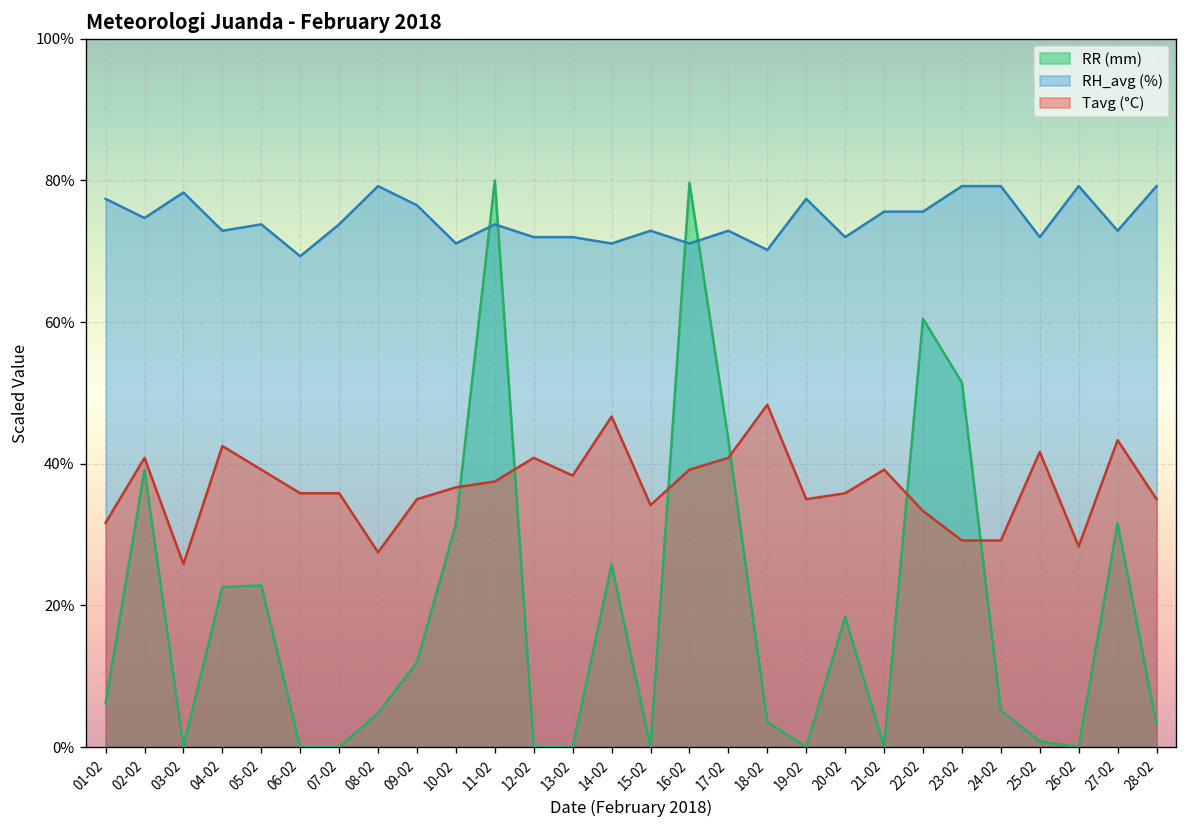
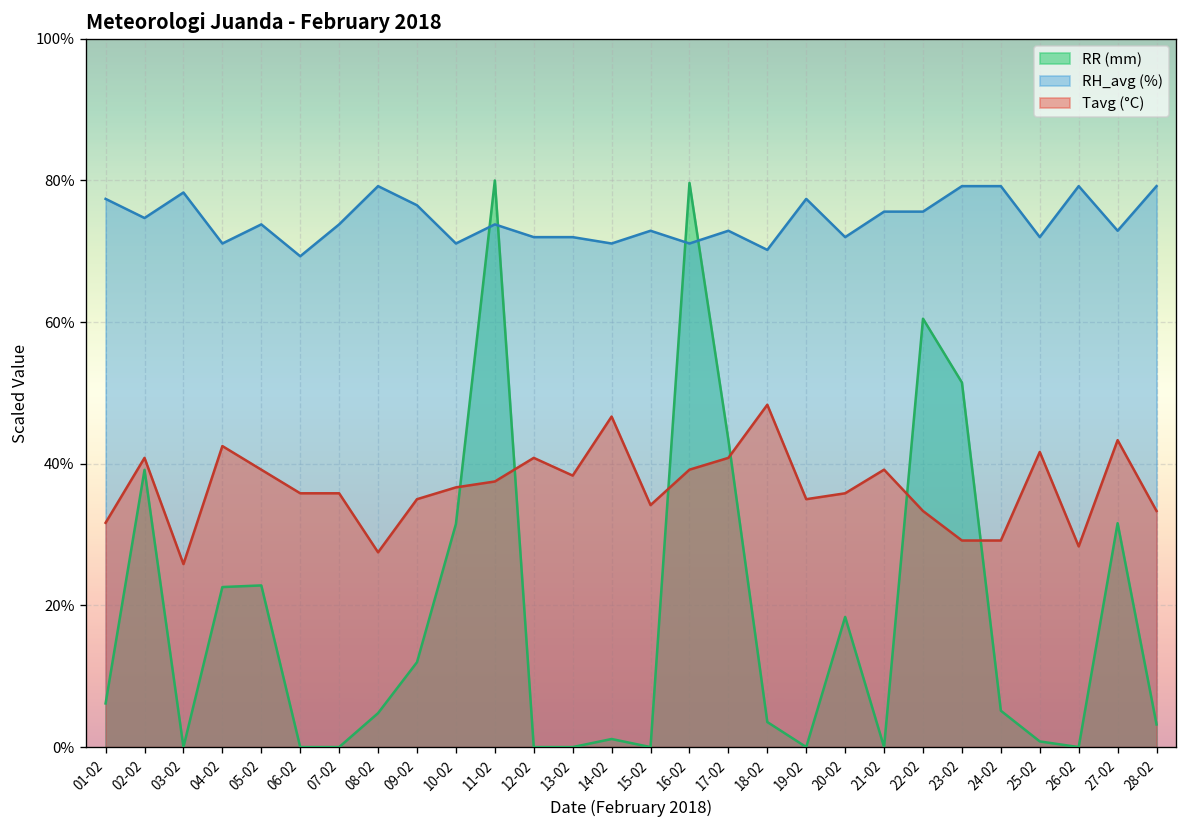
RH_avg (%), 04-02: 73% -> 71%
RR (mm), 14-02: 26% -> 1%
Tavg (°C), 28-02: 35% -> 33%
